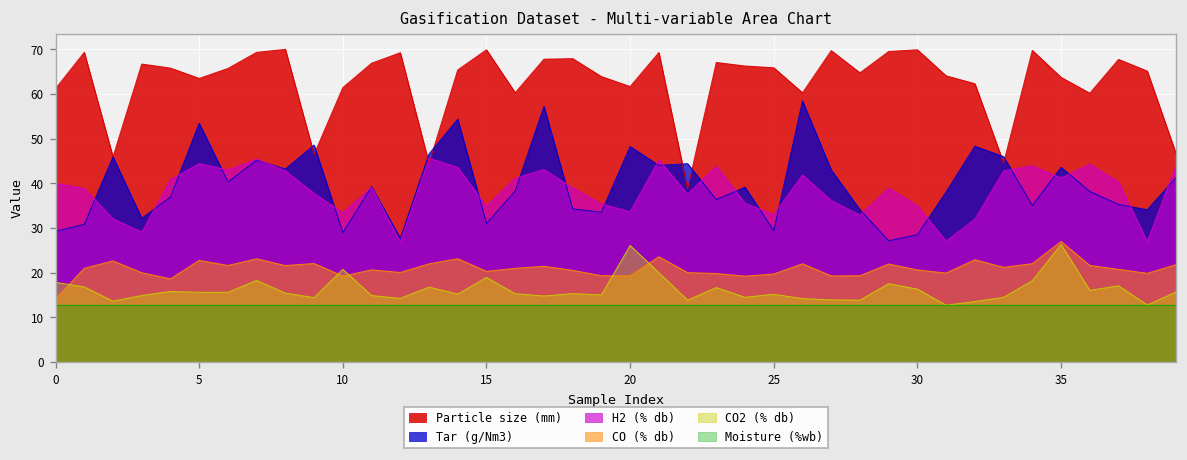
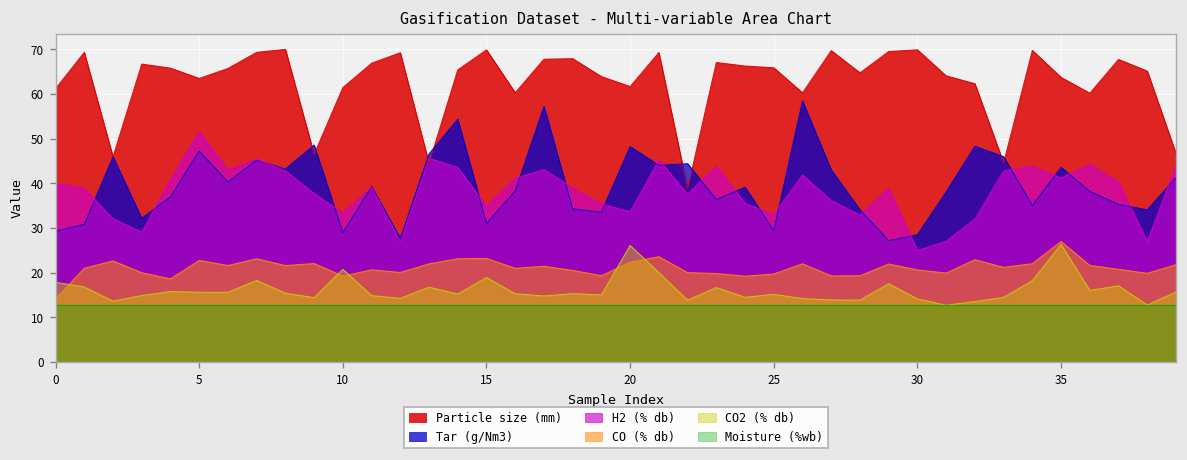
Tar (g/Nm3), 5: 53 -> 47
H2 (% db), 5: 44 -> 52
CO (% db), 15: 20 -> 23
CO (% db), 20: 19 -> 22
H2 (% db), 30: 35 -> 25
CO2 (% db), 30: 16 -> 14
